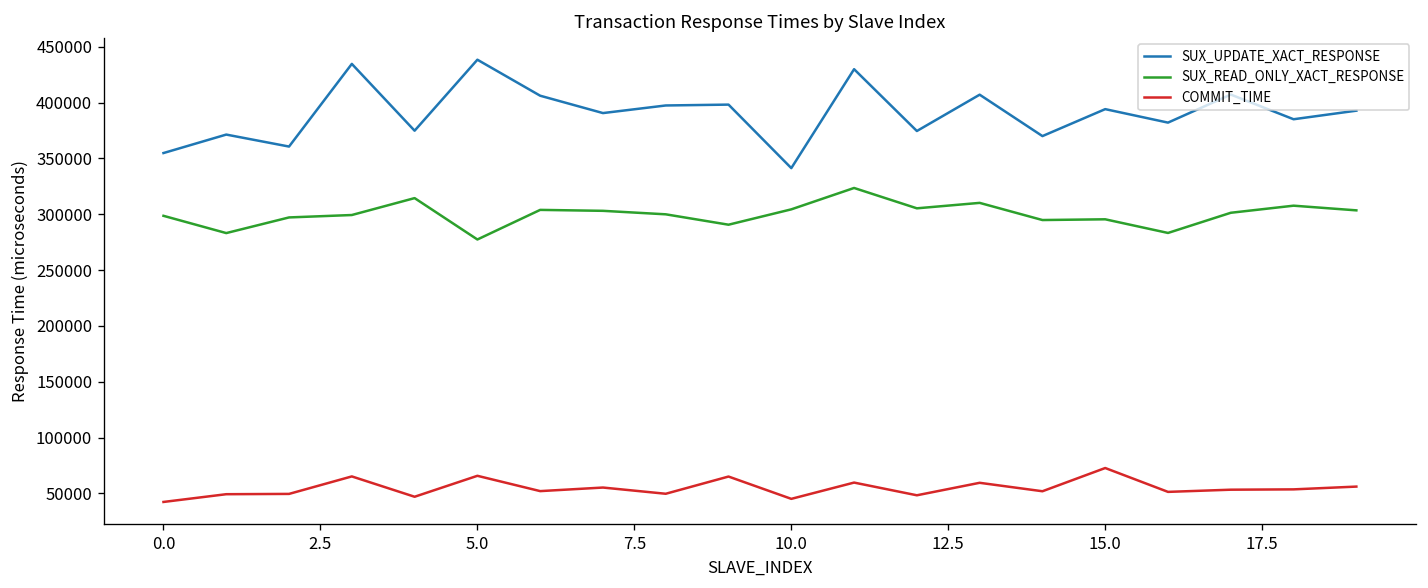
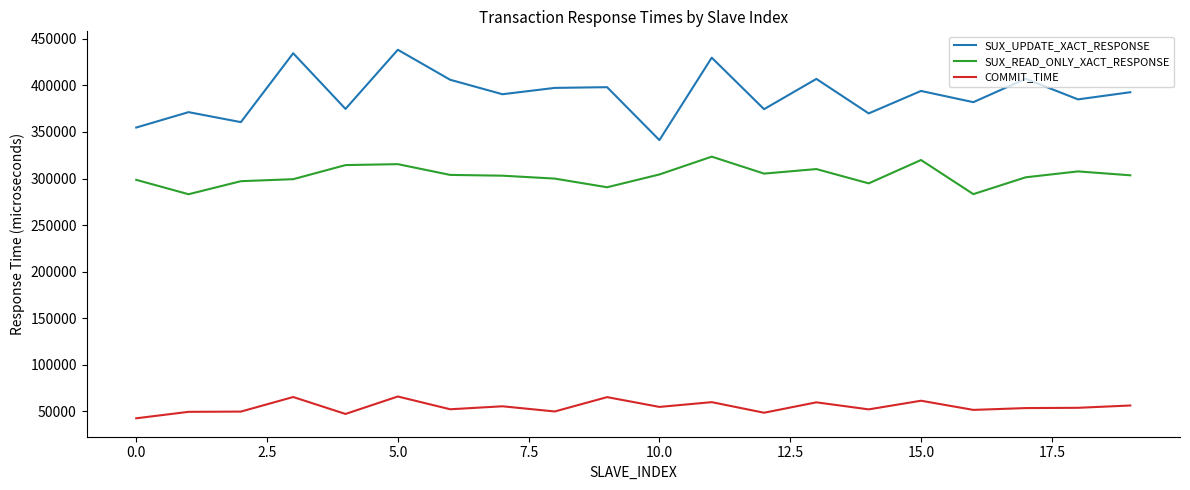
SUX_READ_ONLY_XACT_RESPONSE, 5.0: 280000 -> 320000
COMMIT_TIME, 10.0: 45000 -> 55000
SUX_READ_ONLY_XACT_RESPONSE, 15.0: 300000 -> 320000
COMMIT_TIME, 15.0: 70000 -> 60000
